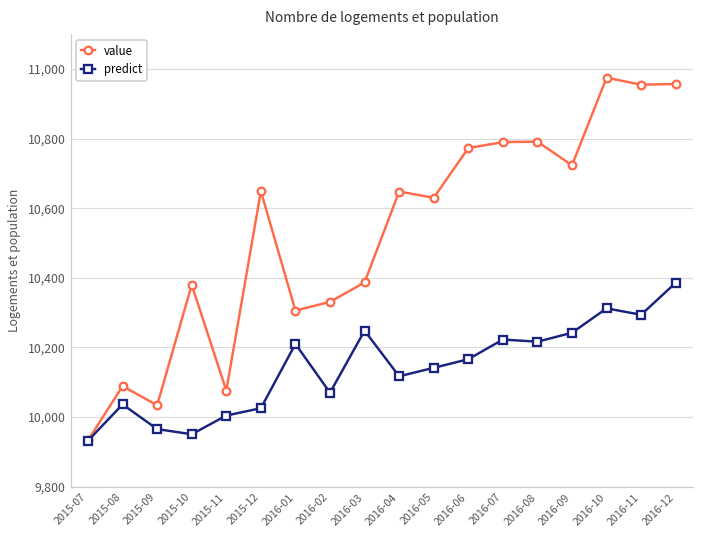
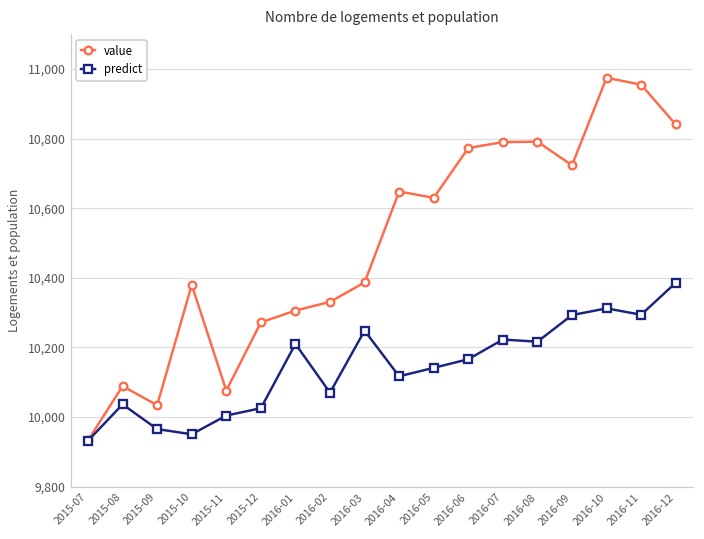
value, 2015-12: 10,650 -> 10,270
predict, 2016-09: 10,240 -> 10,290
value, 2016-12: 10,960 -> 10,840
